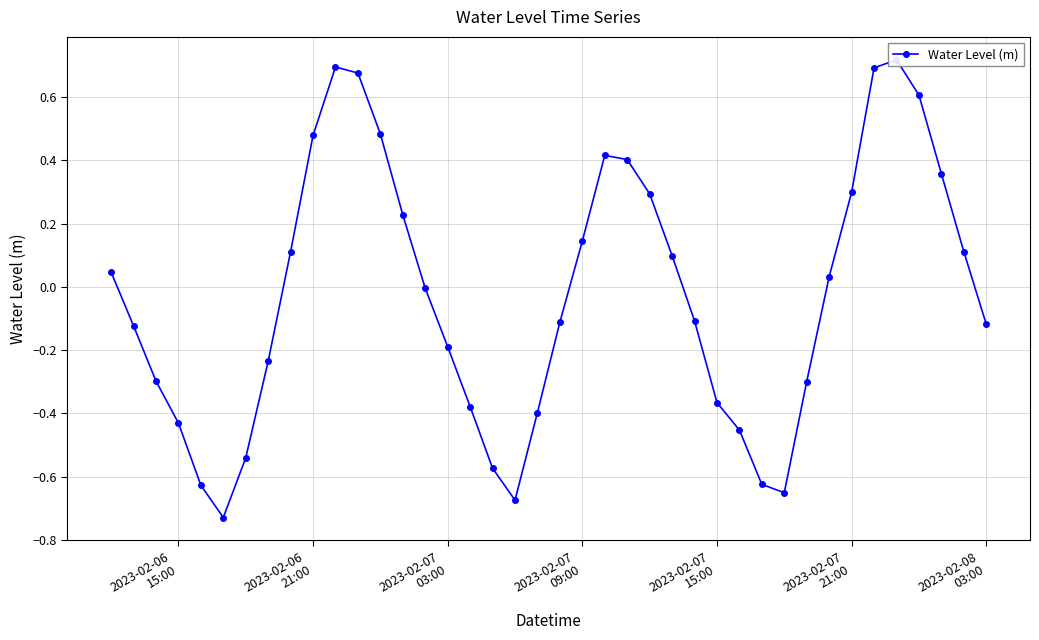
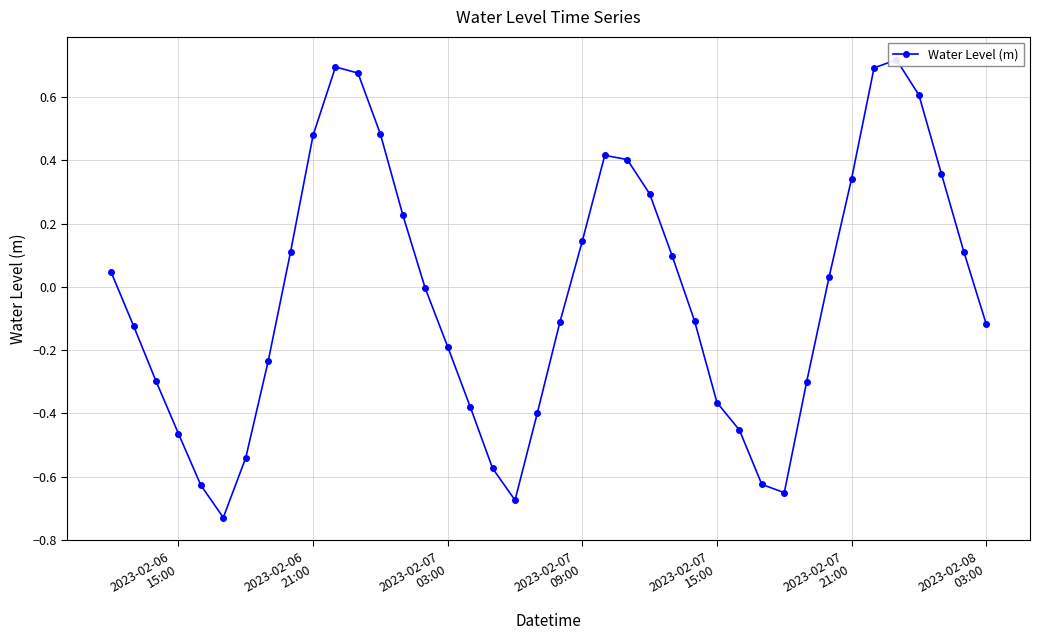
2023-02-06 15:00: -0.43 -> -0.46
2023-02-07 21:00: 0.30 -> 0.34
